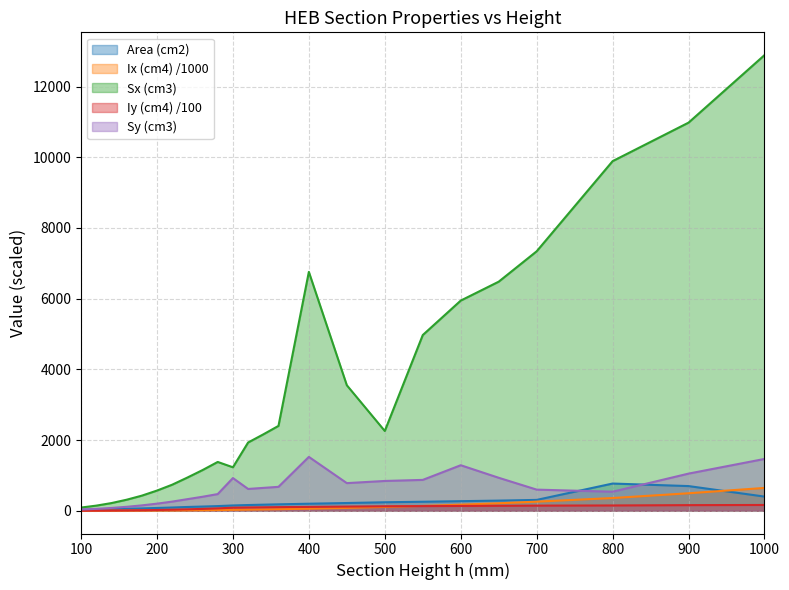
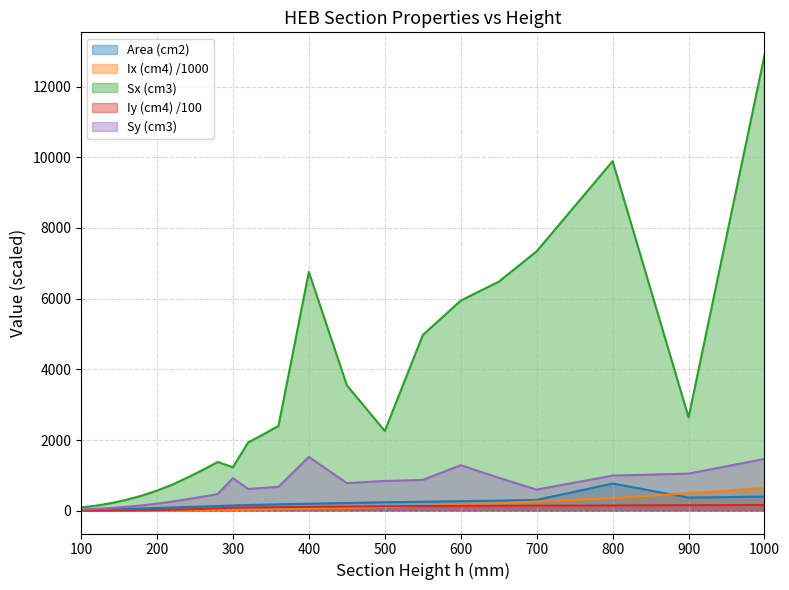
Sy (cm3), 800: 500 -> 1000
Area (cm2), 900: 700 -> 400
Sx (cm3), 900: 11000 -> 2600
